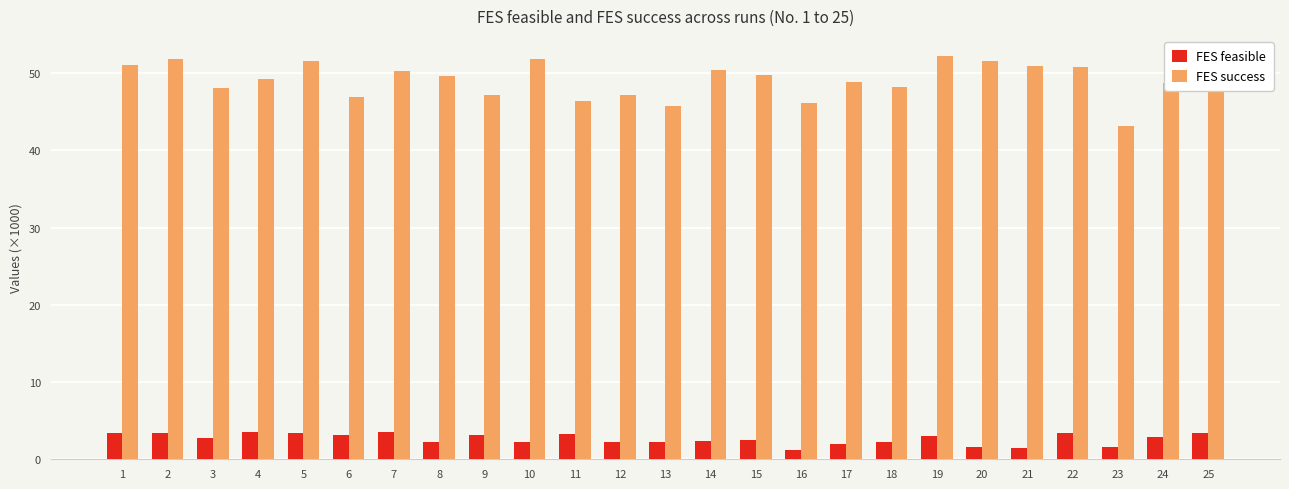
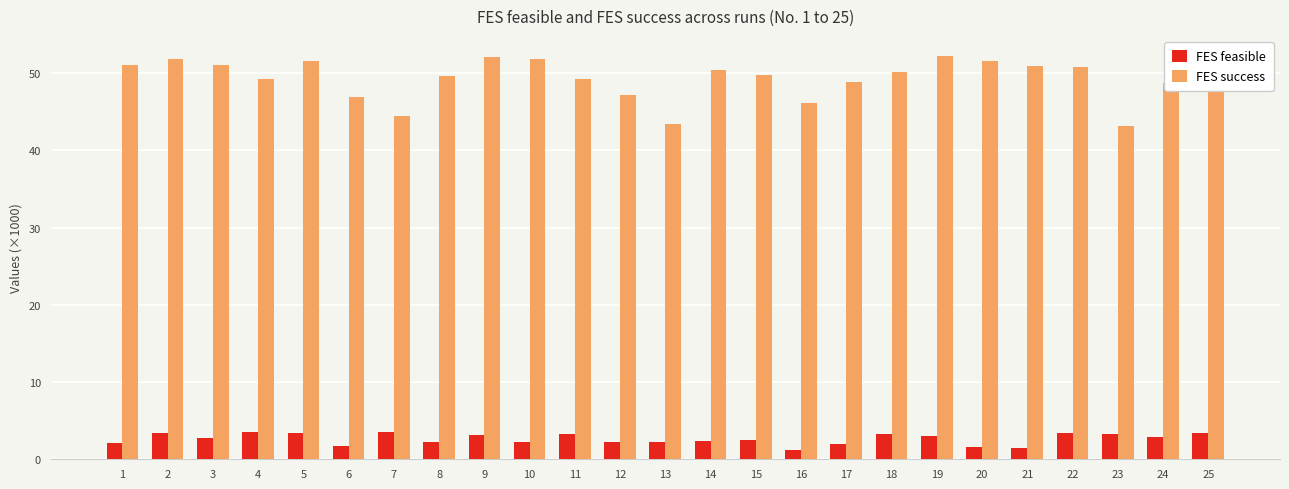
FES feasible, 1: 3 -> 2
FES success, 3: 48 -> 51
FES feasible, 6: 3 -> 2
FES success, 7: 50 -> 44
FES success, 9: 47 -> 52
FES success, 11: 46 -> 49
FES success, 13: 46 -> 43
FES feasible, 18: 2 -> 3
FES success, 18: 48 -> 50
FES feasible, 23: 2 -> 3
